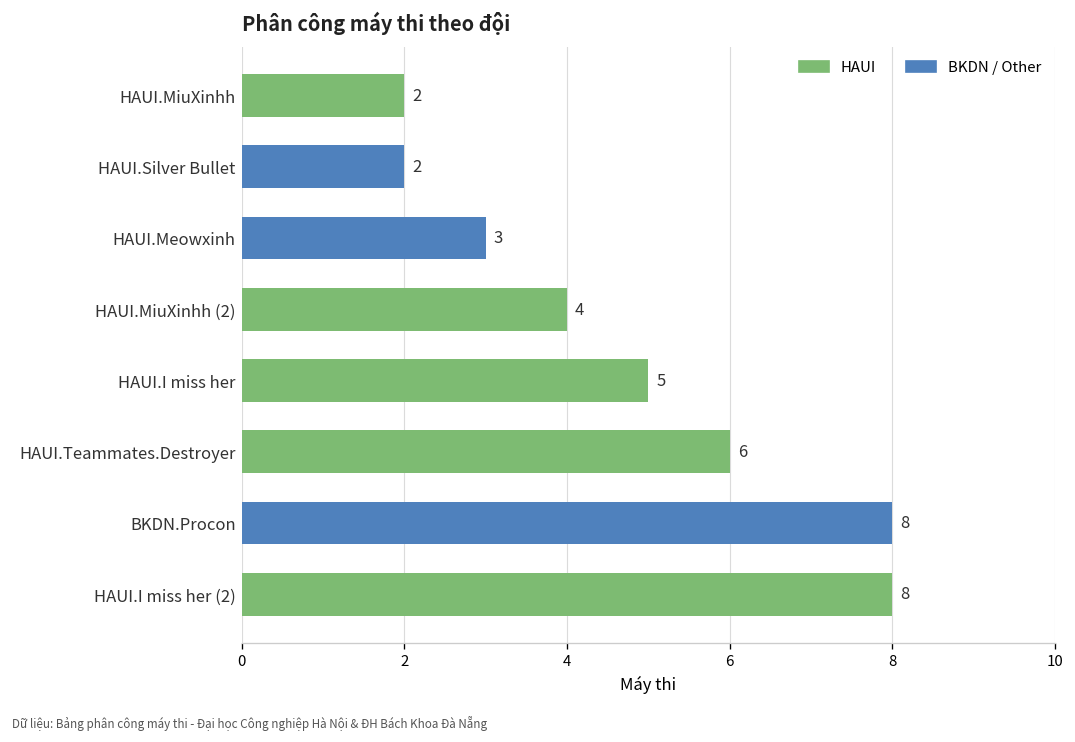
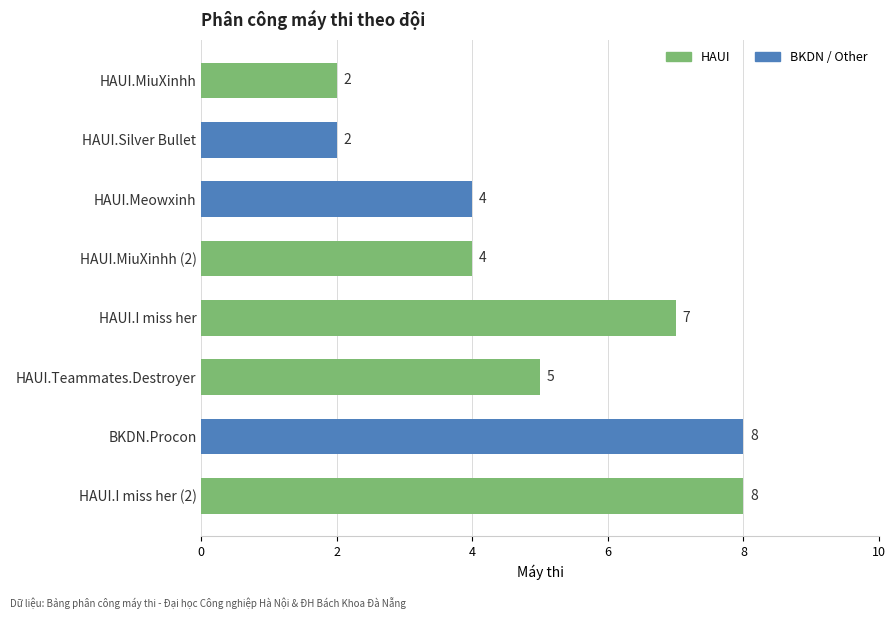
HAUI.Meowxinh: 3 -> 4
HAUI.I miss her: 5 -> 7
HAUI.Teammates.Destroyer: 6 -> 5
